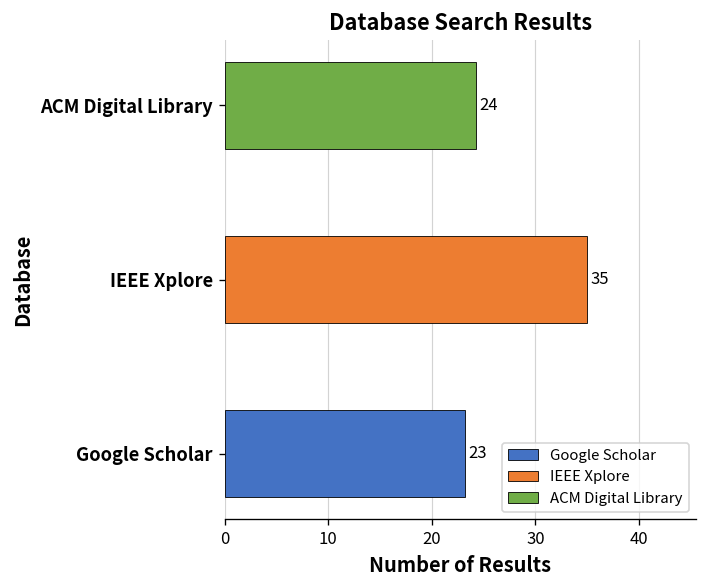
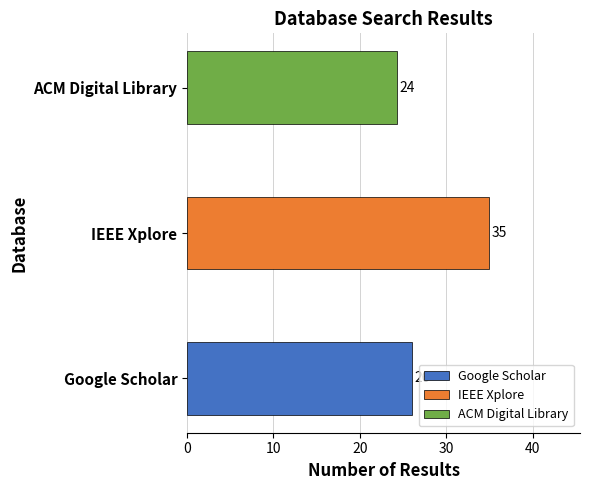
Google Scholar: 23 -> 26
